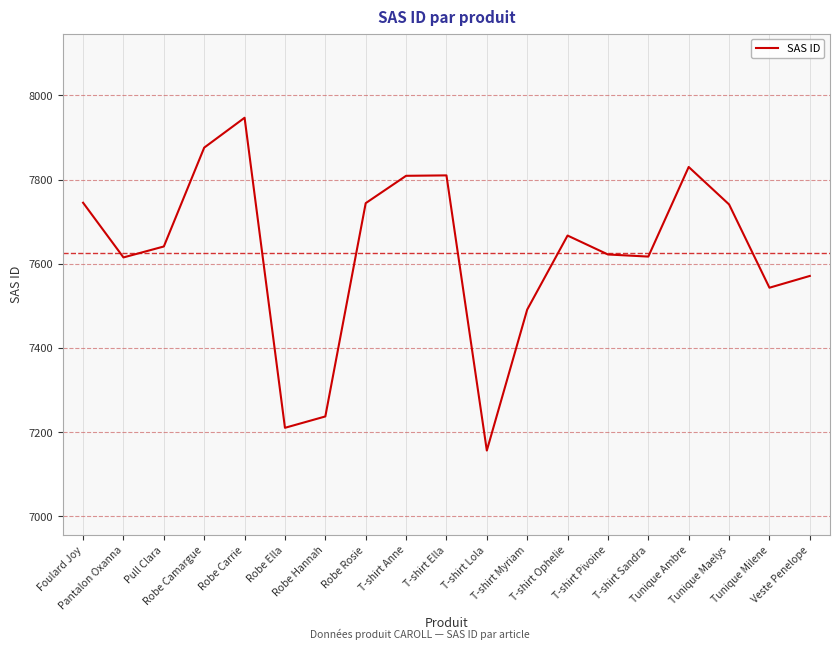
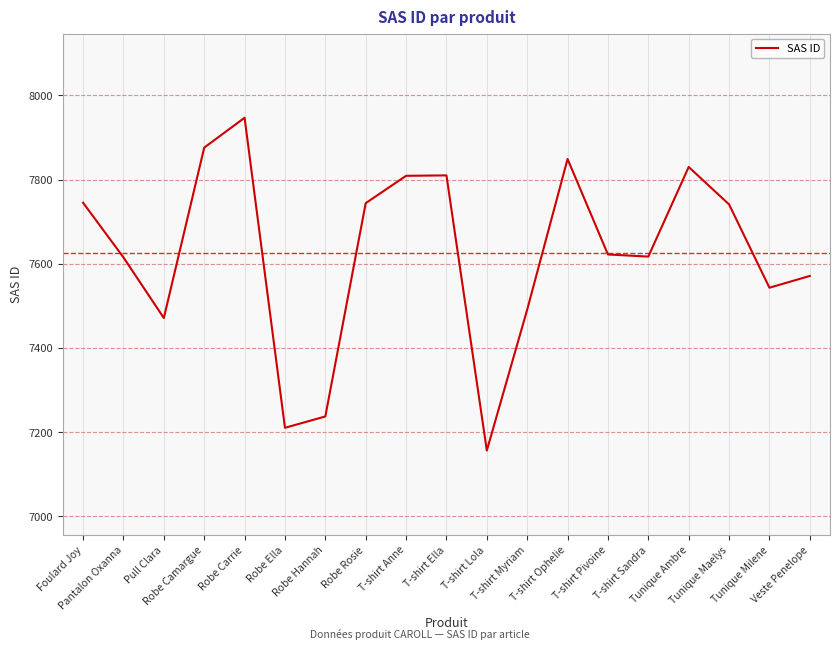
Pull Clara: 7640 -> 7470
T-shirt Ophelie: 7670 -> 7850
